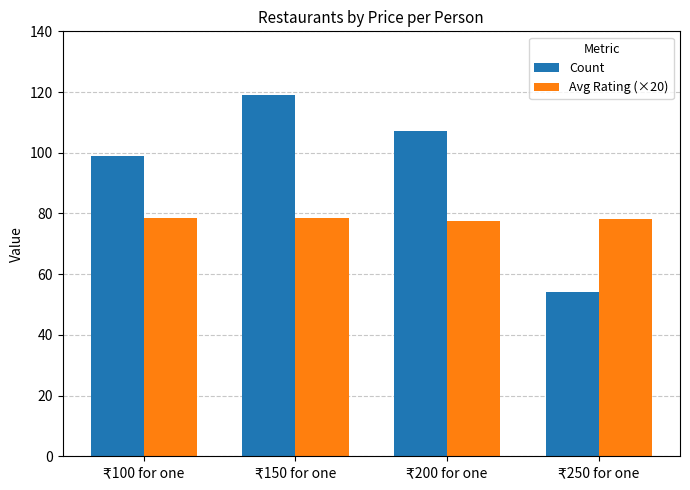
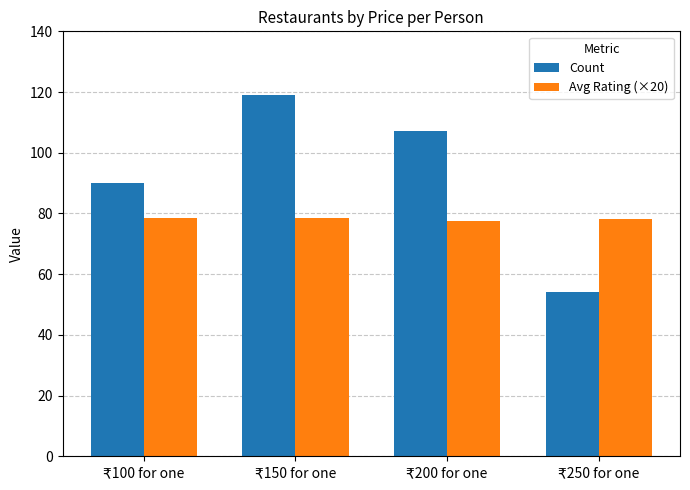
Count, ₹100 for one: 99 -> 90
